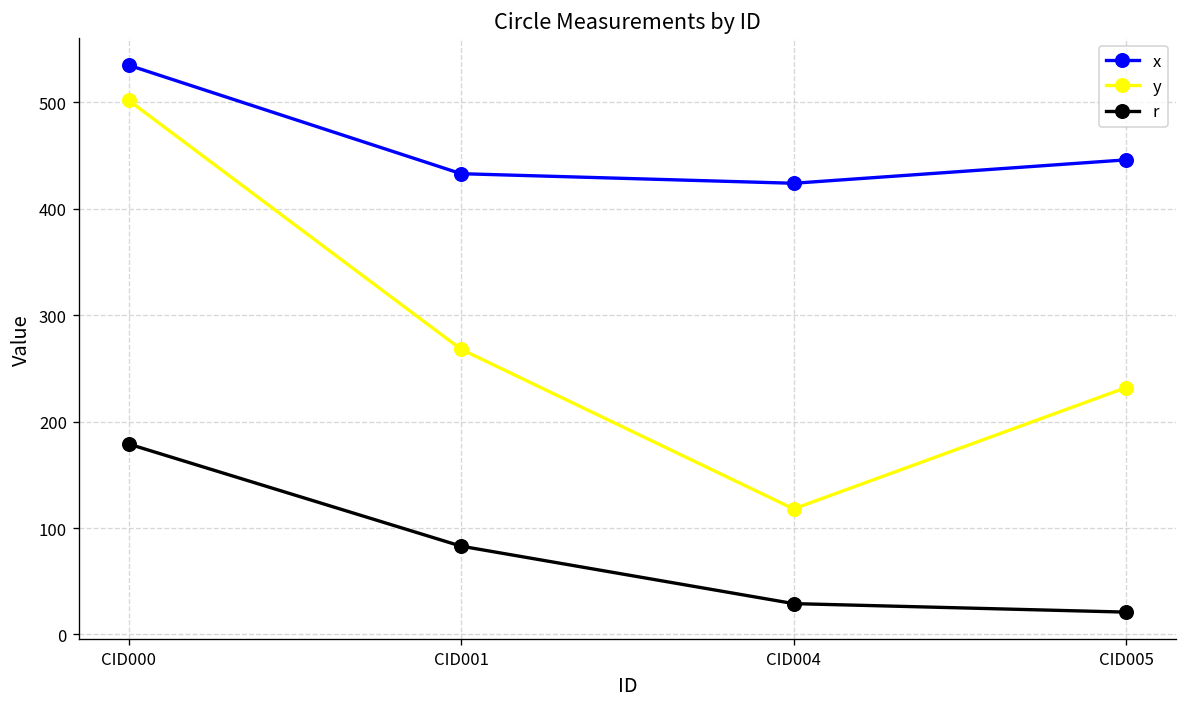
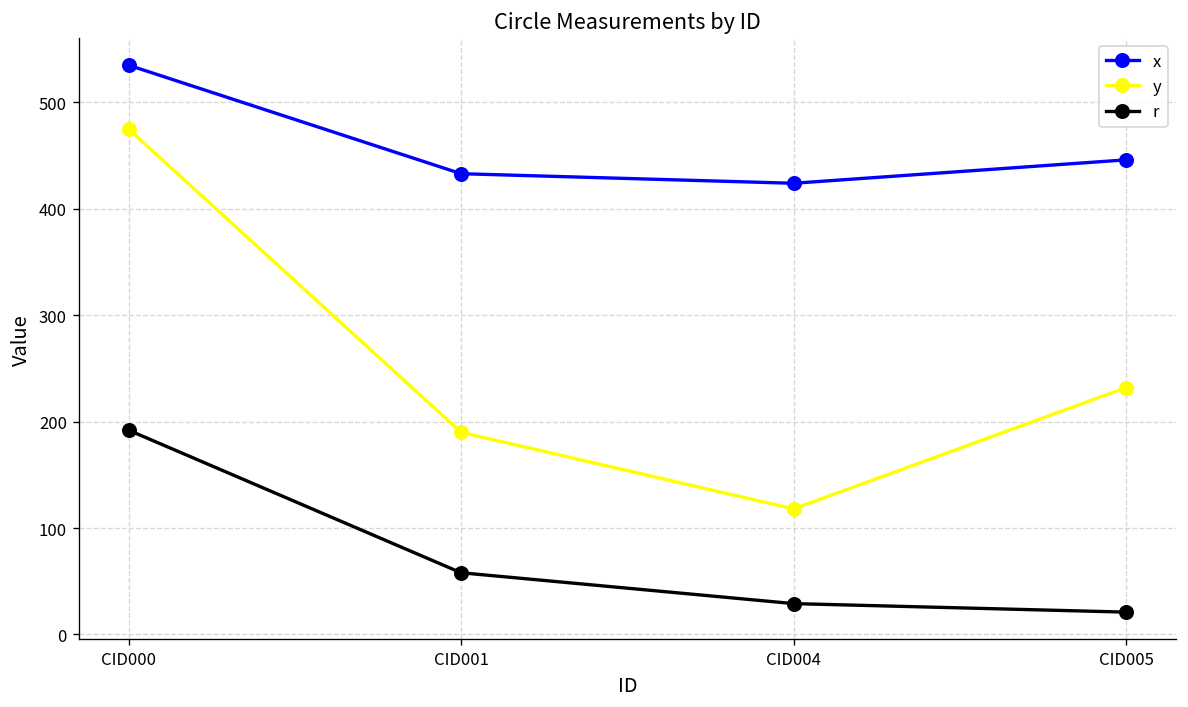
y, CID000: 500 -> 480
r, CID000: 180 -> 190
y, CID001: 270 -> 190
r, CID001: 80 -> 60
